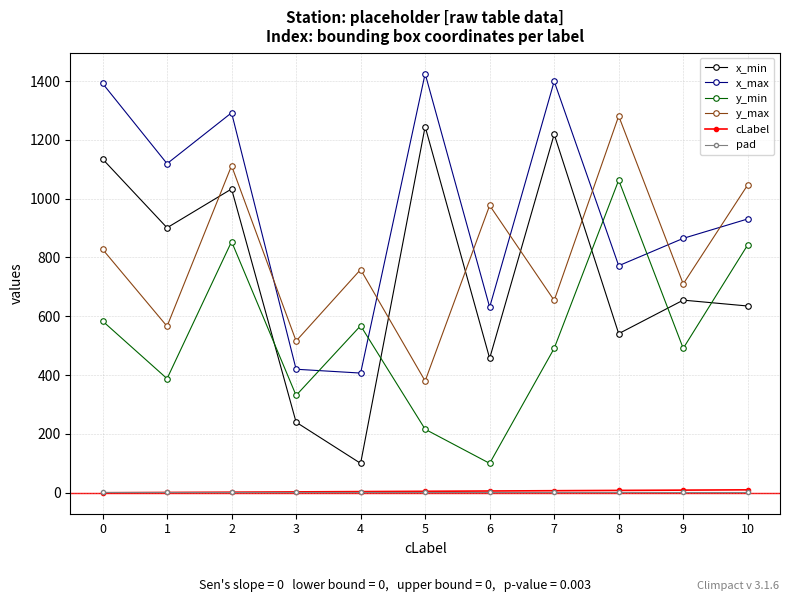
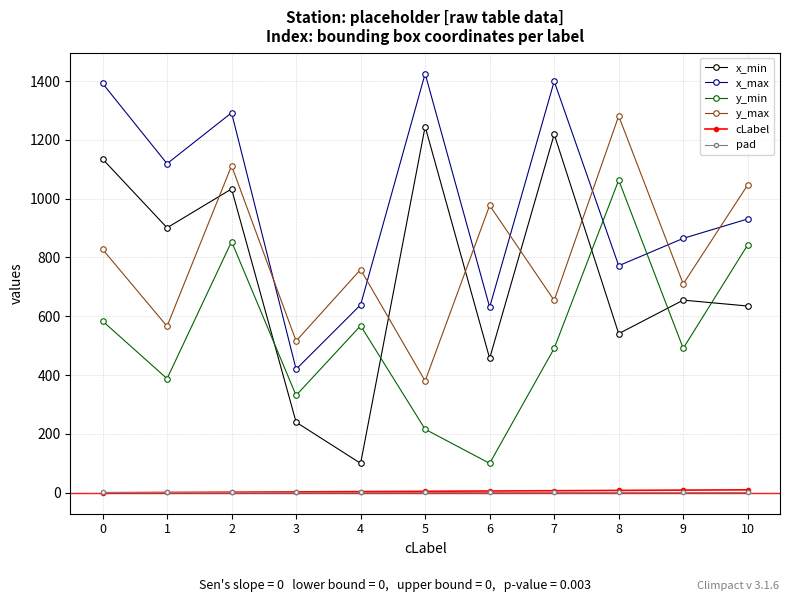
x_max, 4: 410 -> 640
